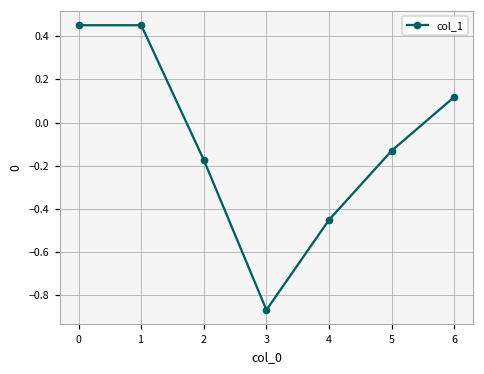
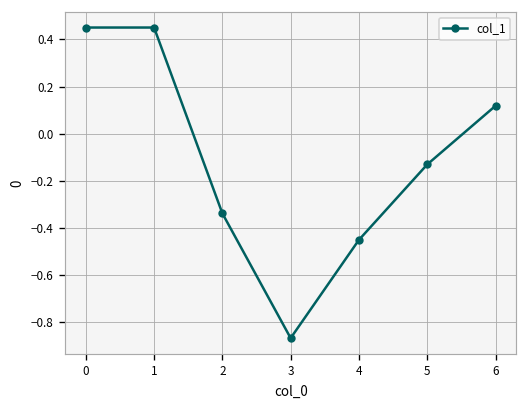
2: -0.17 -> -0.34
